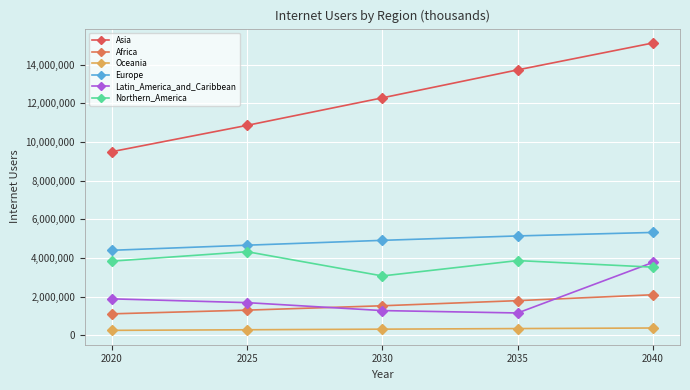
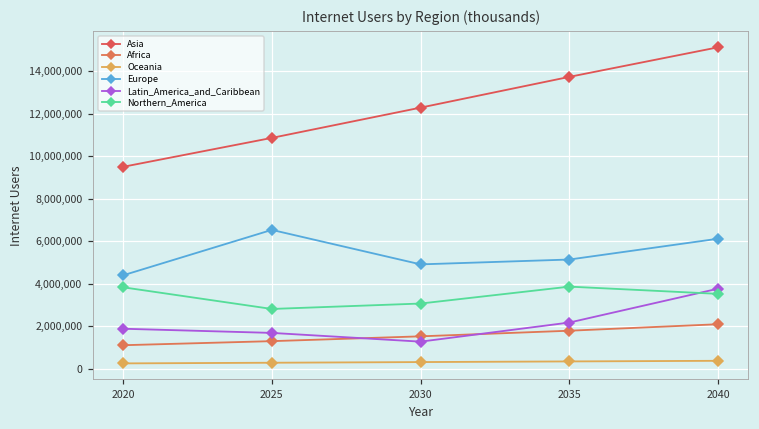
Europe, 2025: 4,700,000 -> 6,500,000
Northern_America, 2025: 4,300,000 -> 2,800,000
Latin_America_and_Caribbean, 2035: 1,200,000 -> 2,200,000
Europe, 2040: 5,300,000 -> 6,100,000
